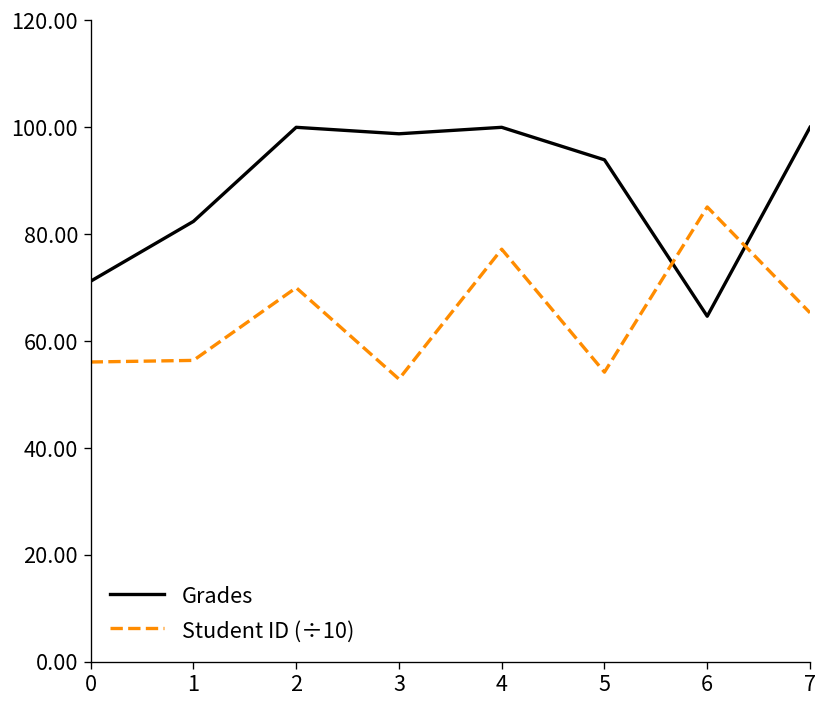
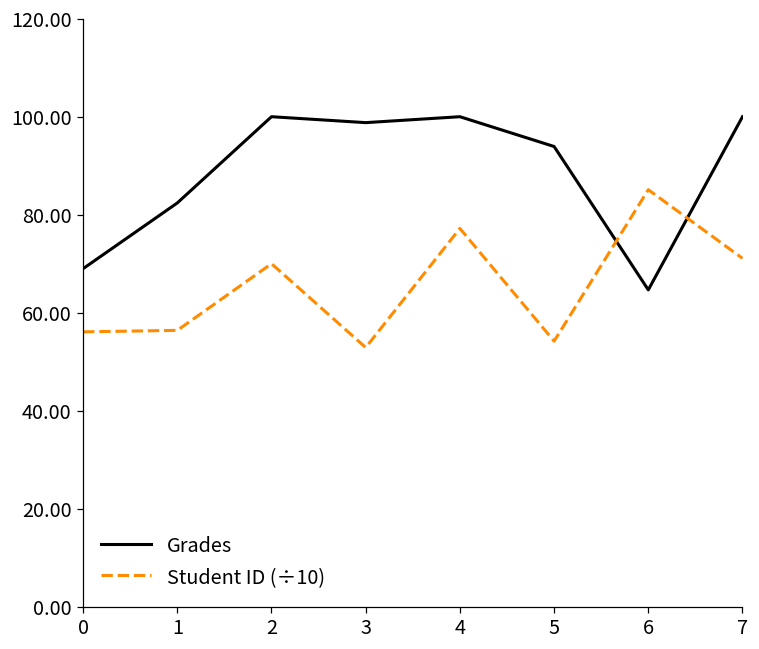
Grades, 0: 71 -> 69
Student ID (÷10), 7: 65 -> 71
